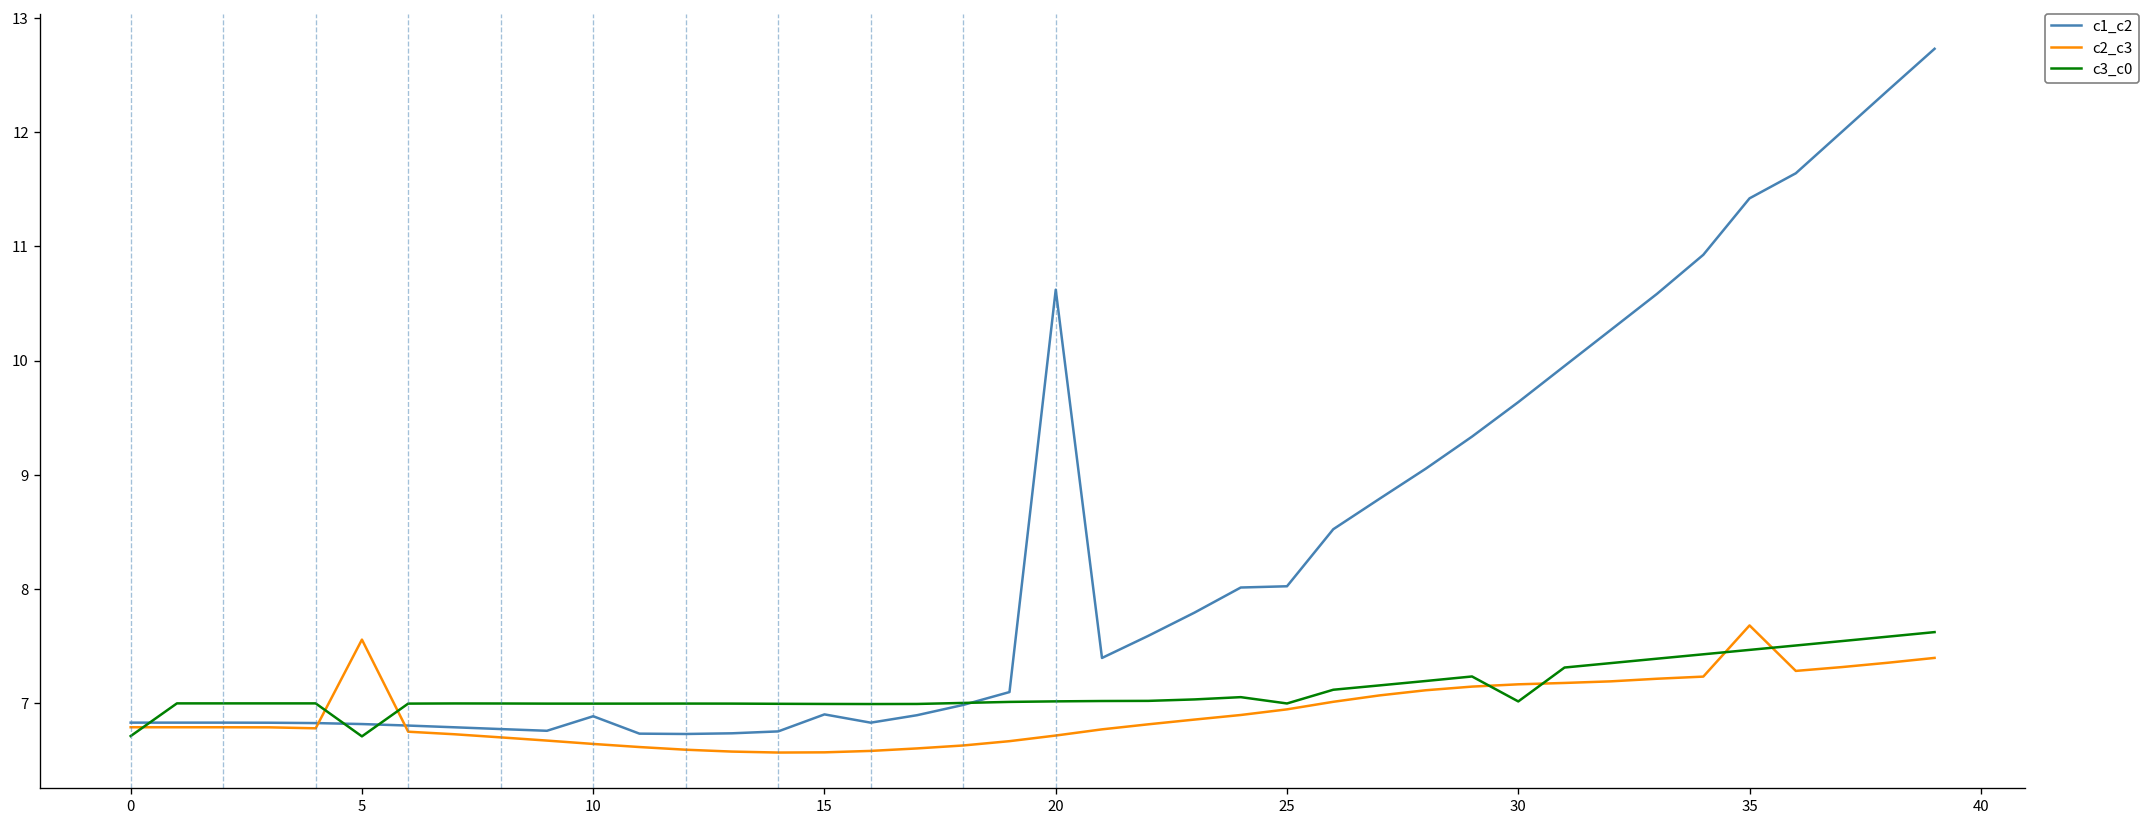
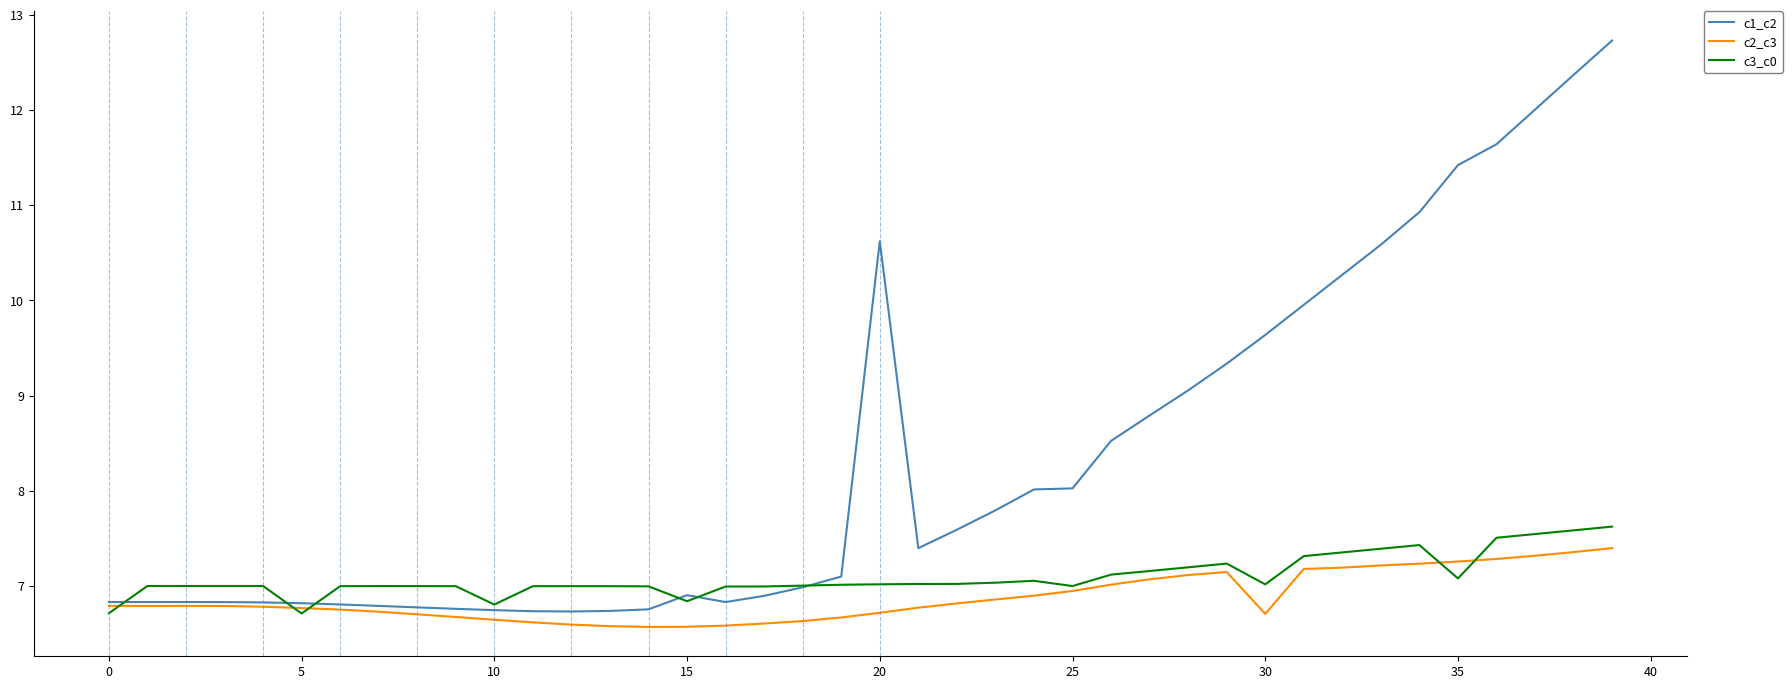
c2_c3, 5: 7.6 -> 6.8
c1_c2, 10: 6.9 -> 6.7
c3_c0, 10: 7.0 -> 6.8
c3_c0, 15: 7.0 -> 6.8
c2_c3, 30: 7.2 -> 6.7
c2_c3, 35: 7.7 -> 7.3
c3_c0, 35: 7.5 -> 7.1
